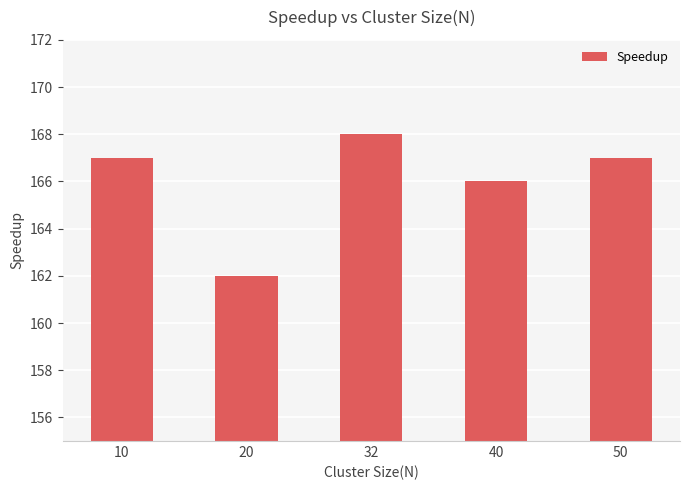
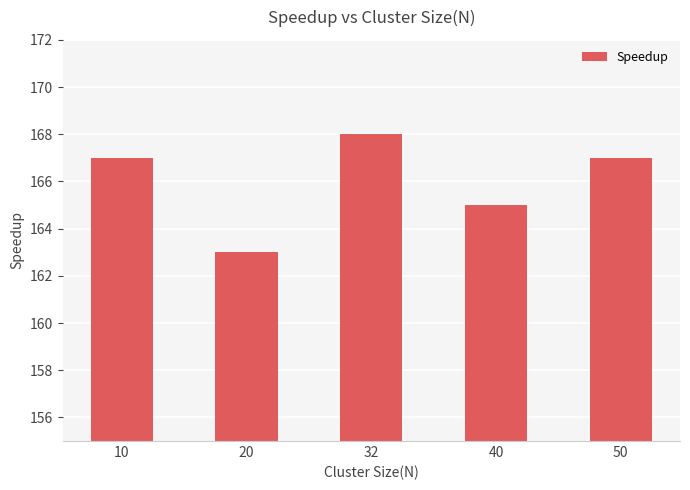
20: 162 -> 163
40: 166 -> 165
